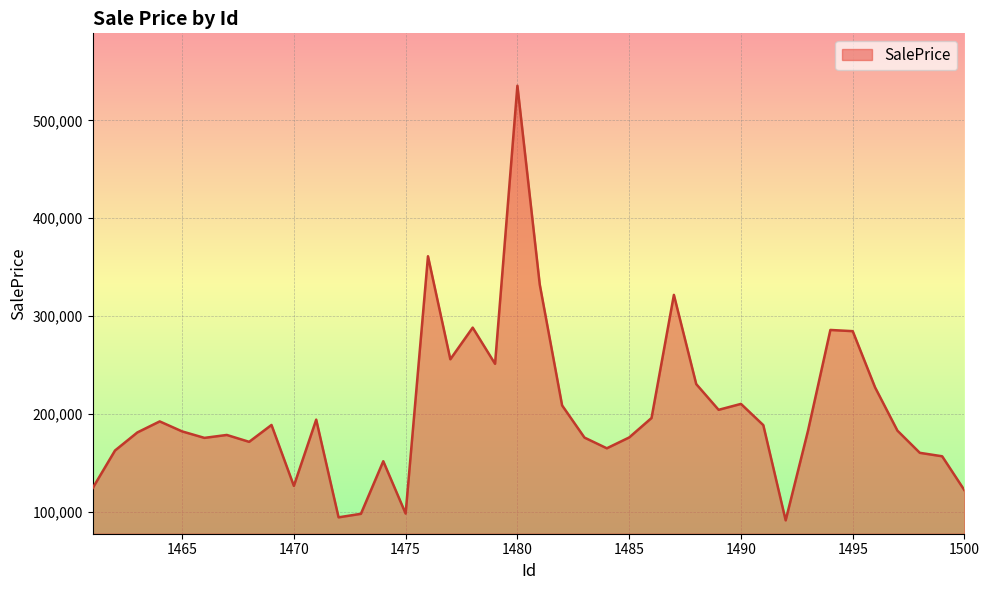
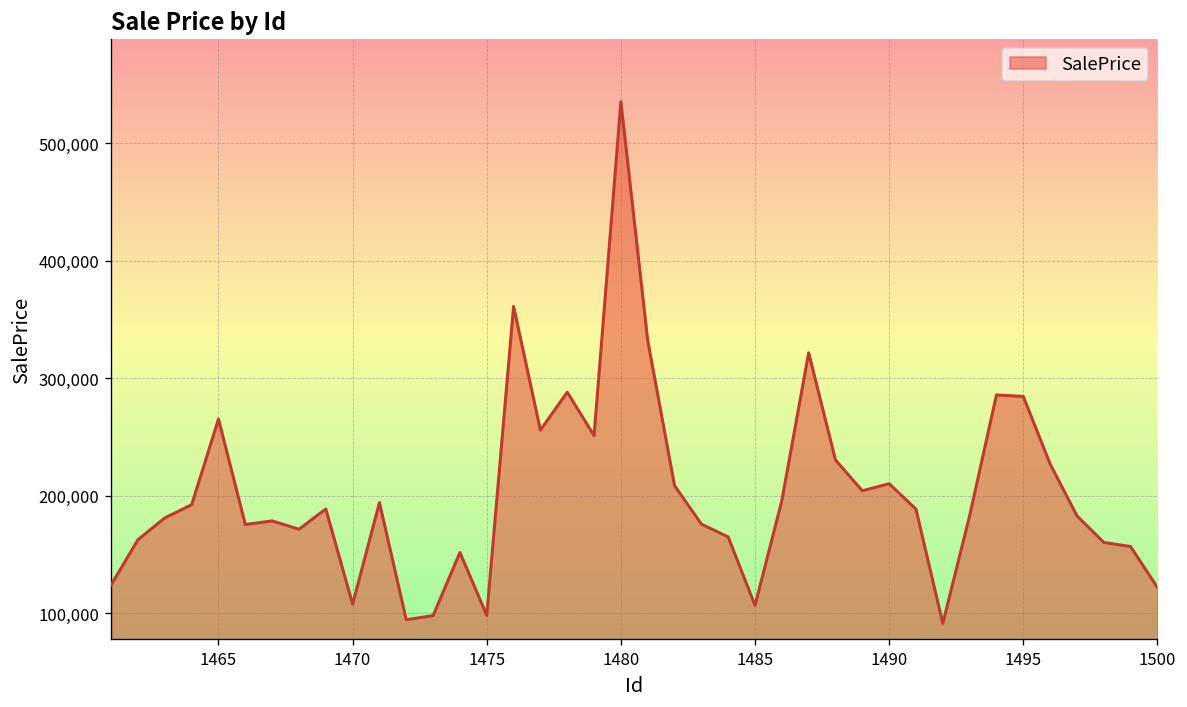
1465: 180,000 -> 270,000
1470: 130,000 -> 110,000
1485: 180,000 -> 110,000
